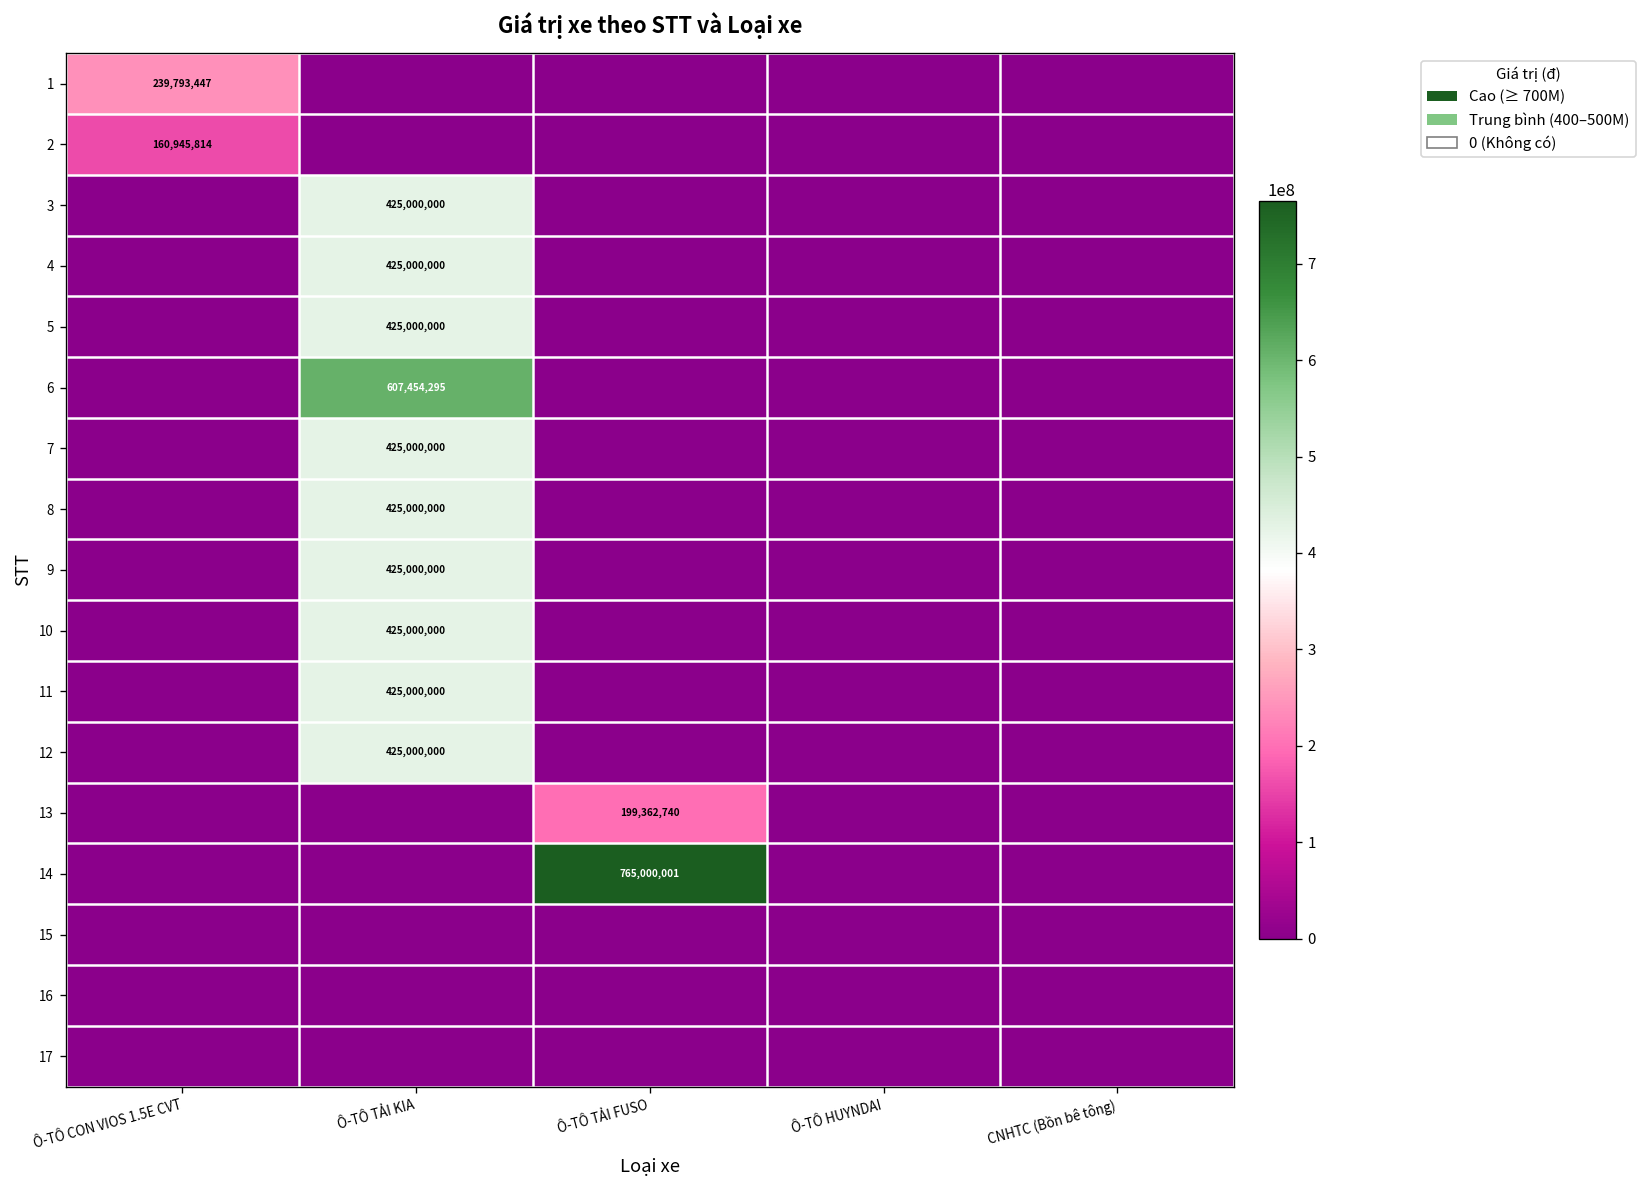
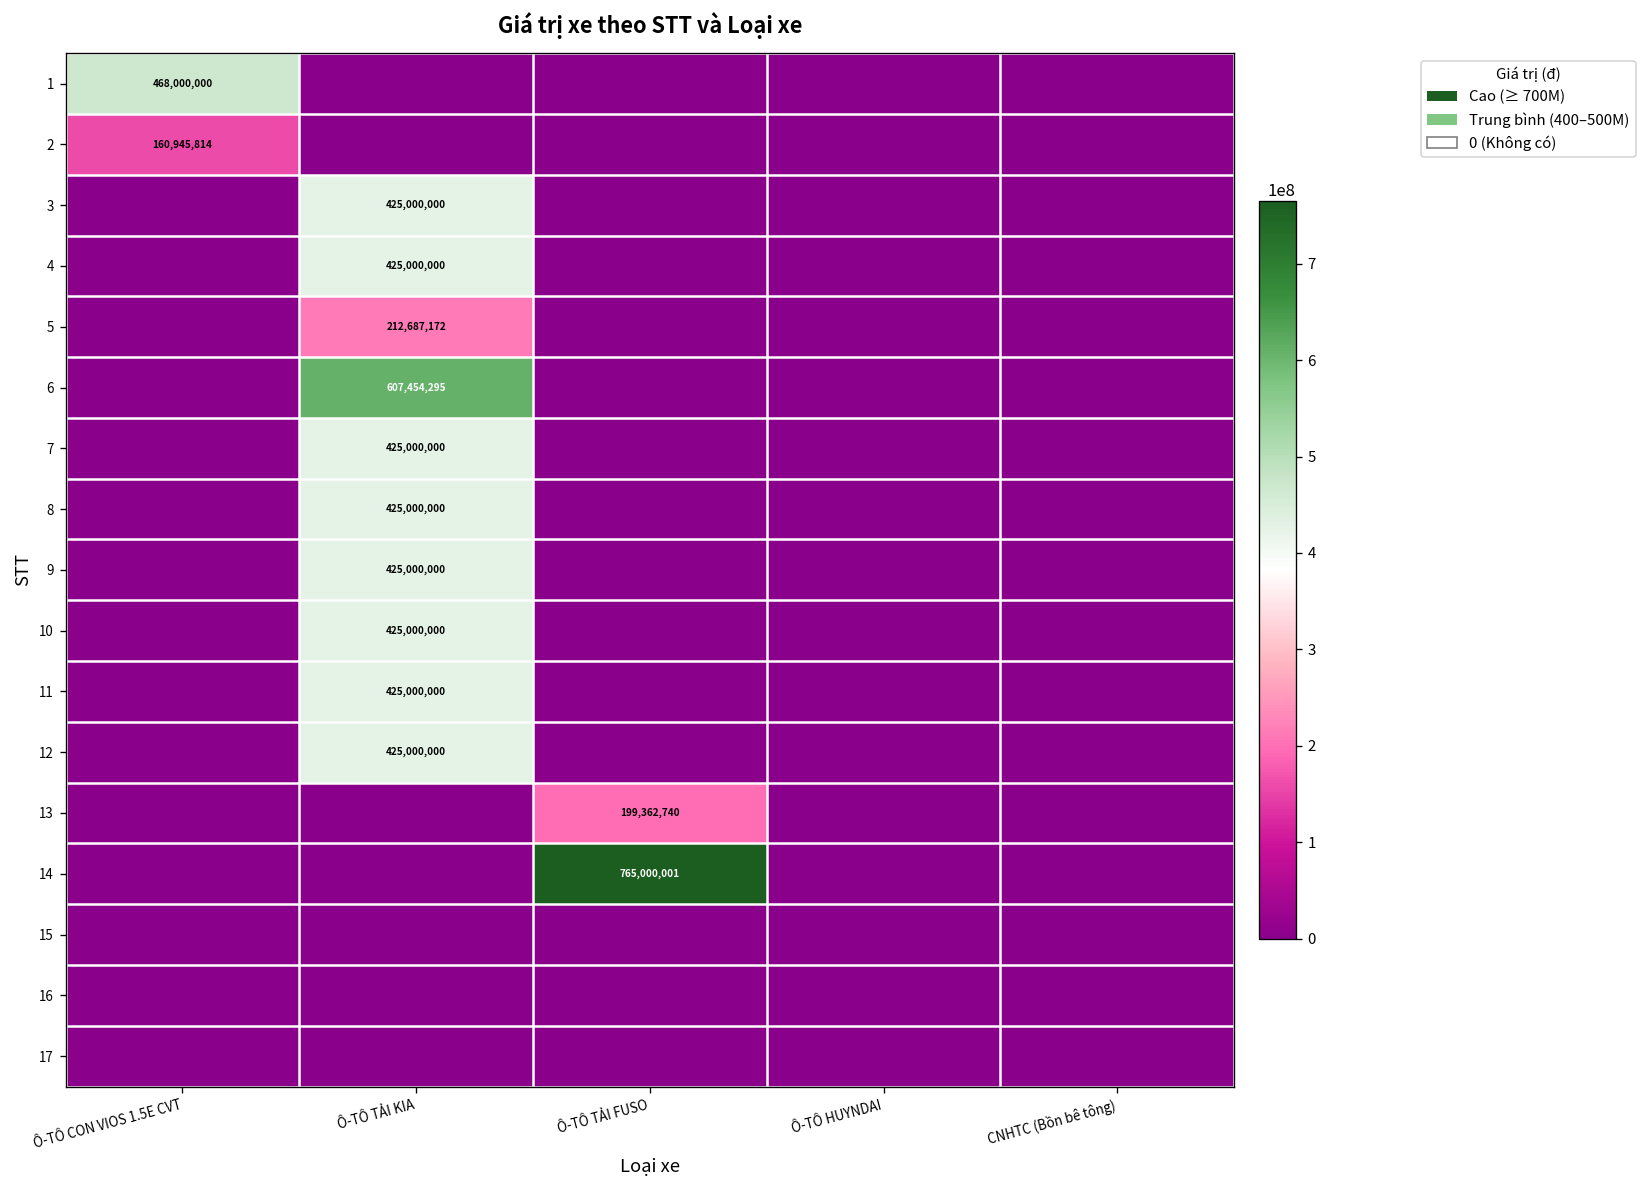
1, Ô-TÔ CON VIOS 1.5E CVT: 239,793,447 -> 468,000,000
5, Ô-TÔ TẢI KIA: 425,000,000 -> 212,687,172
